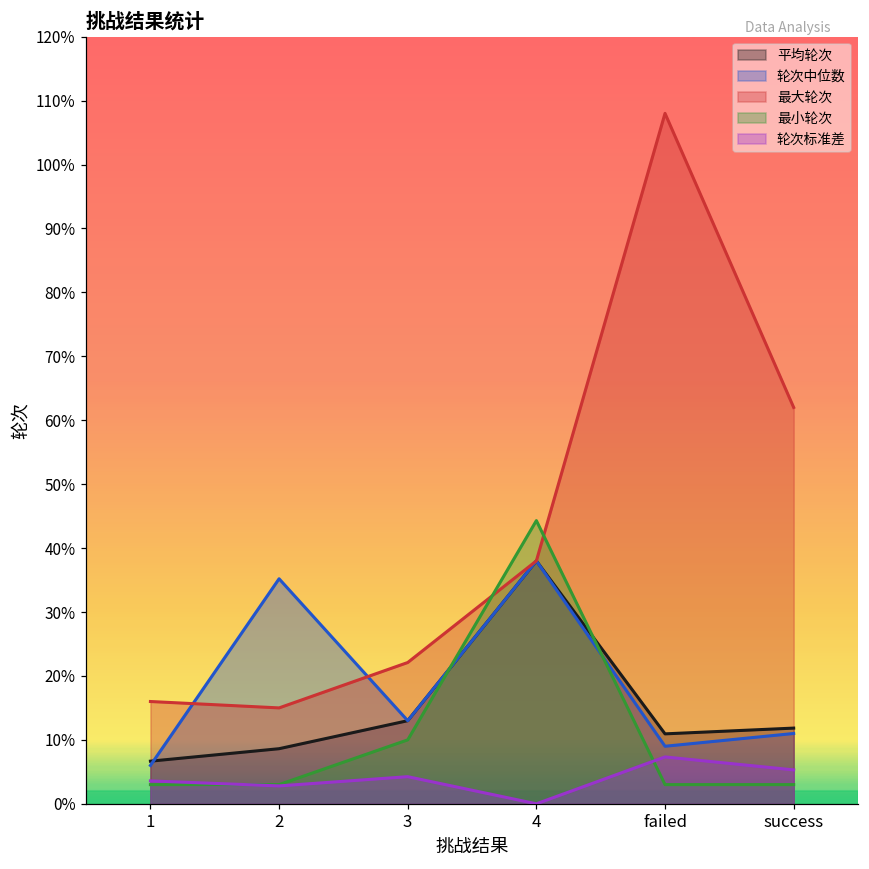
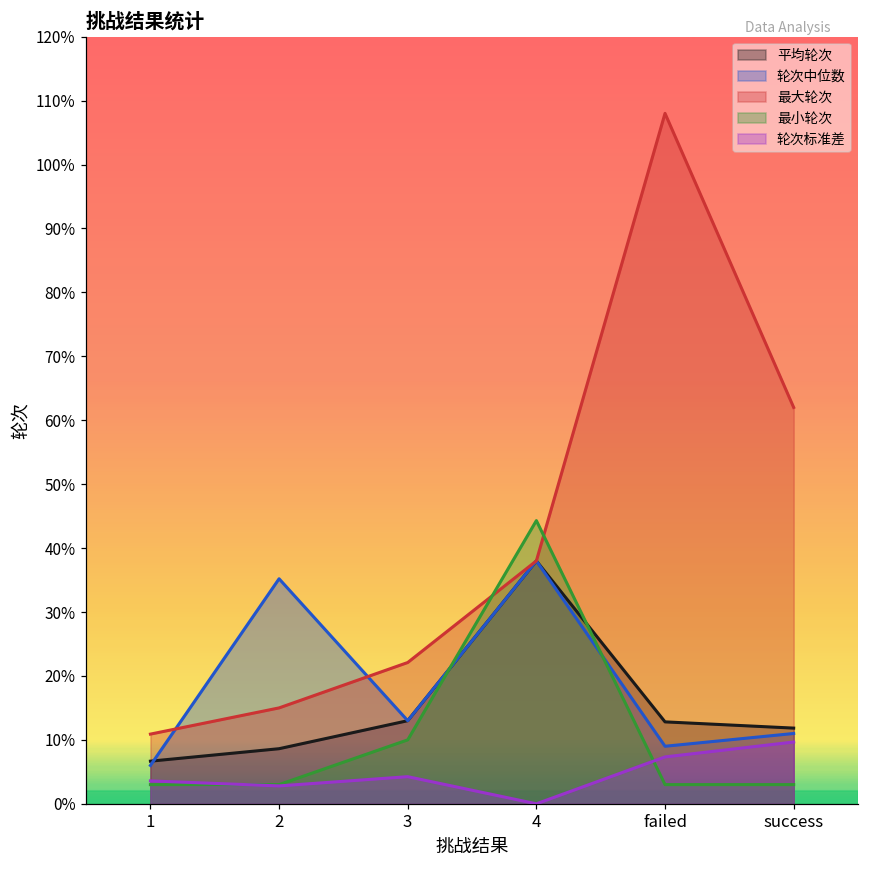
最大轮次, 1: 16% -> 11%
平均轮次, failed: 11% -> 13%
轮次标准差, success: 5% -> 10%
